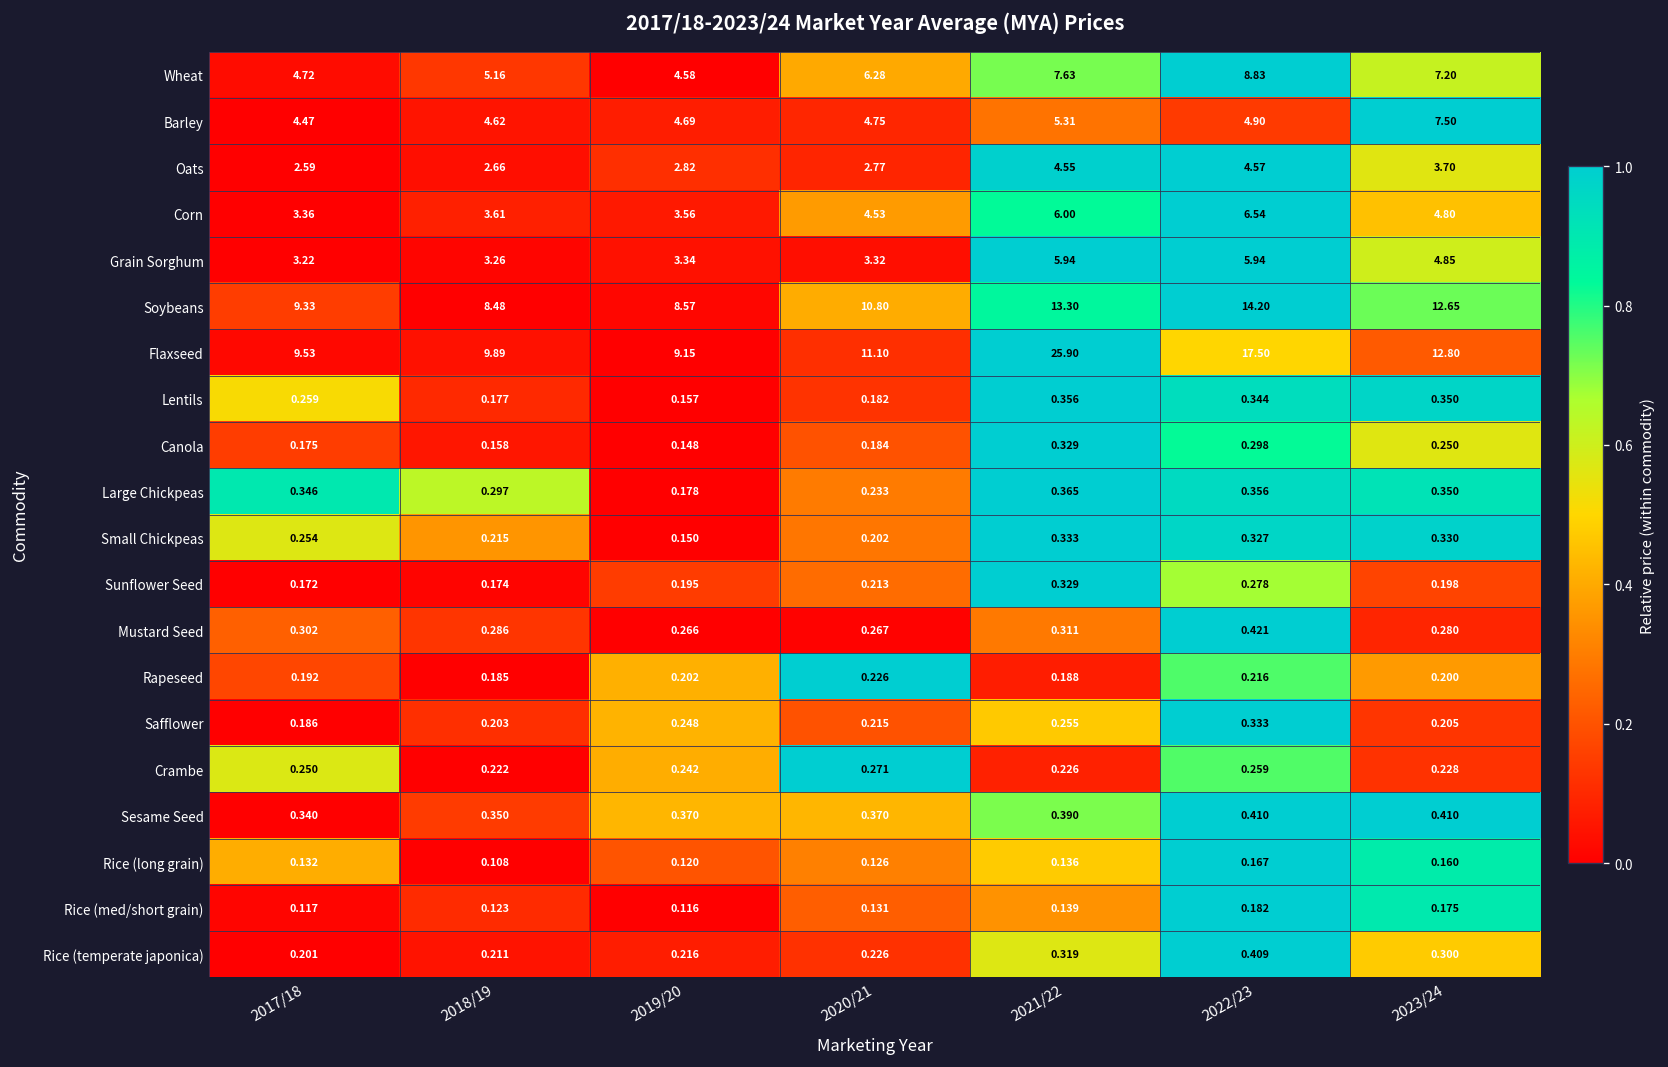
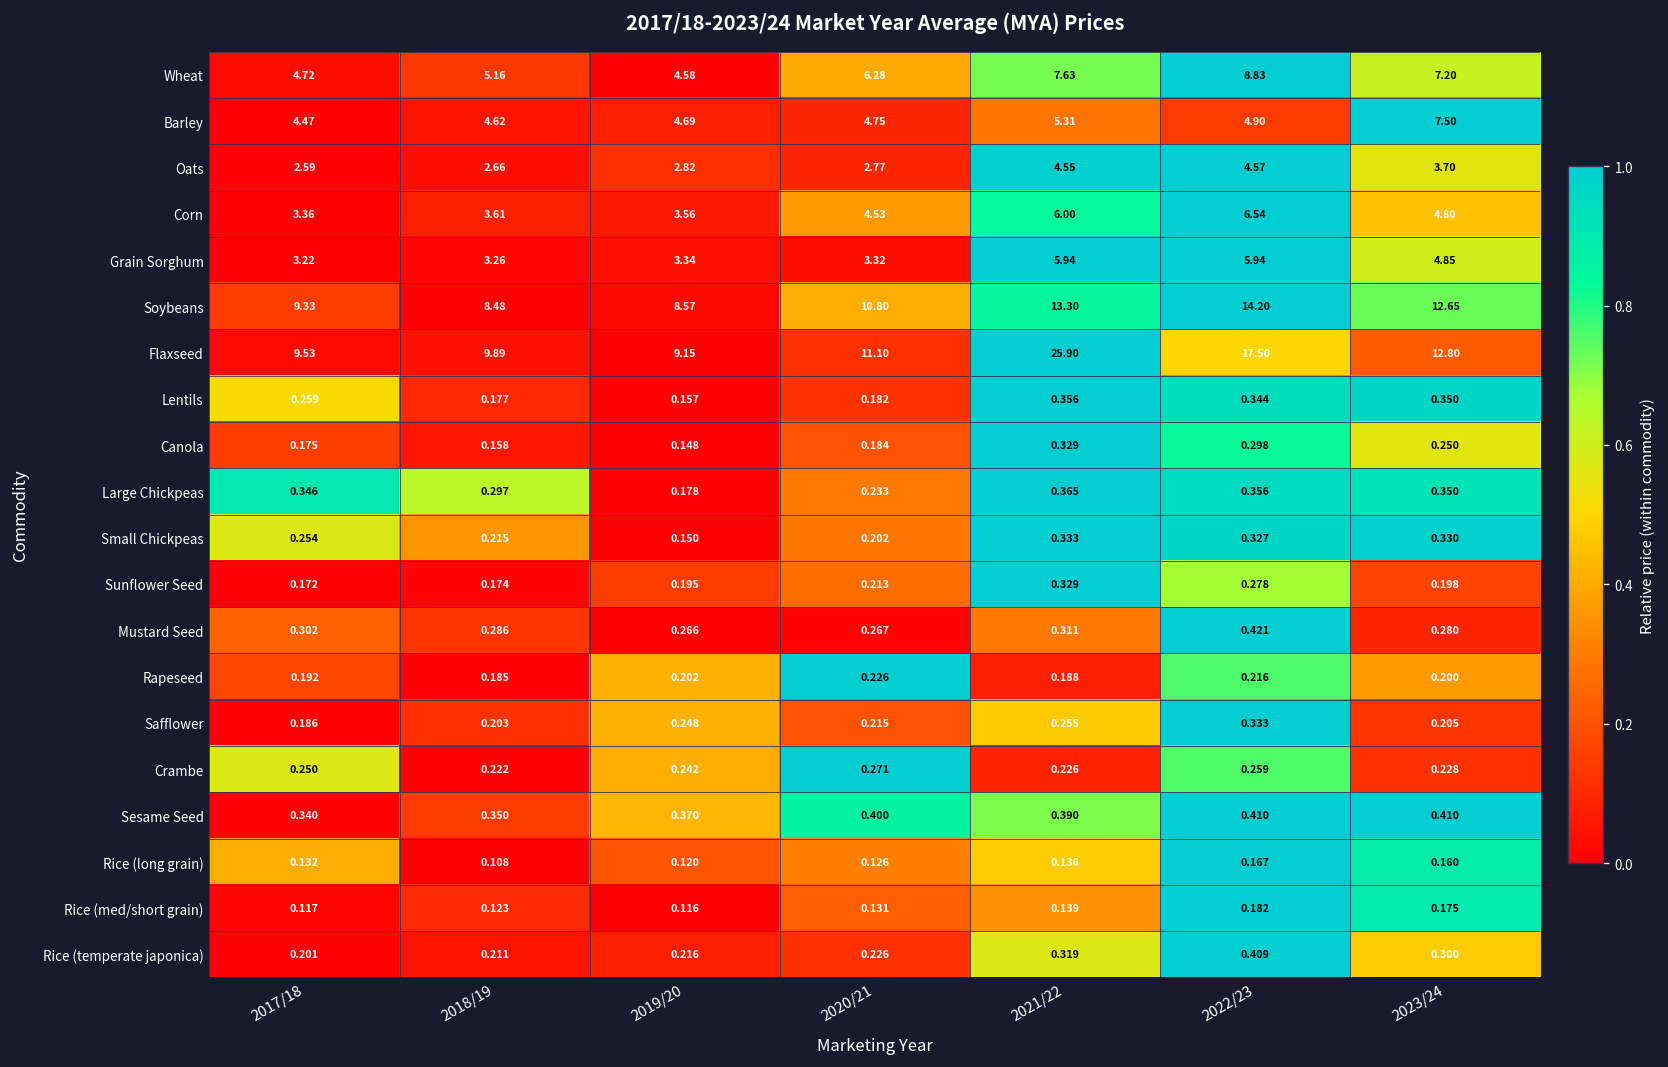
Sesame Seed, 2020/21: 0.370 -> 0.400
